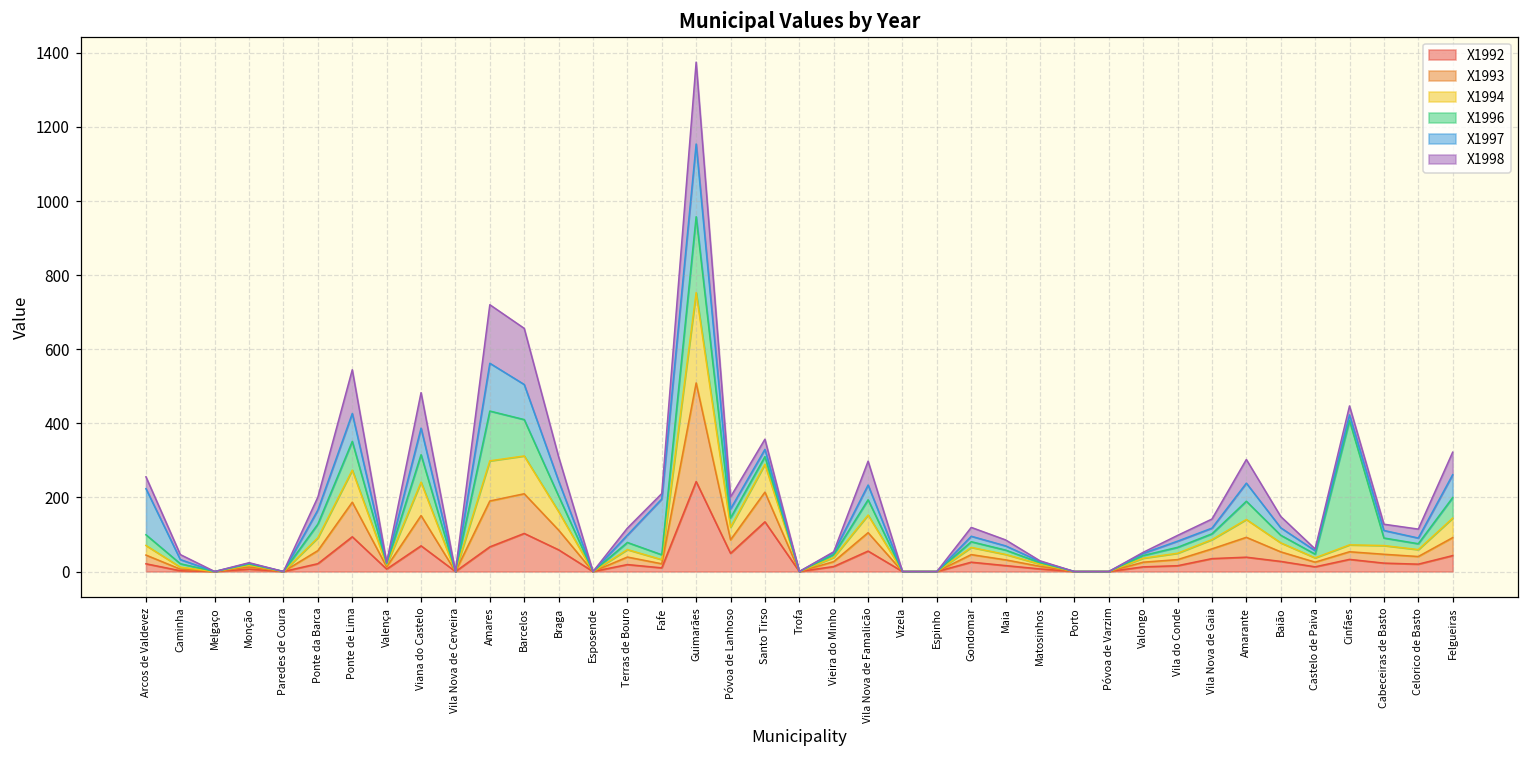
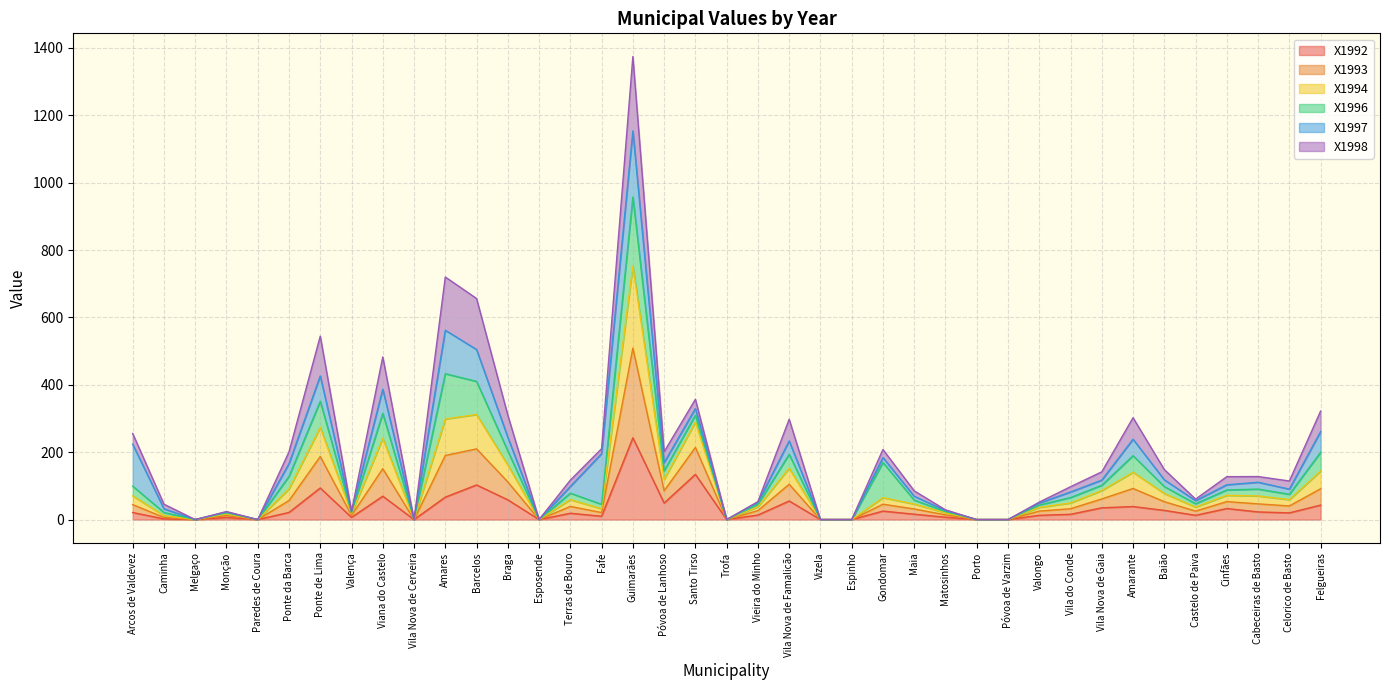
X1996, Gondomar: 20 -> 100
X1996, Cinfães: 340 -> 20
